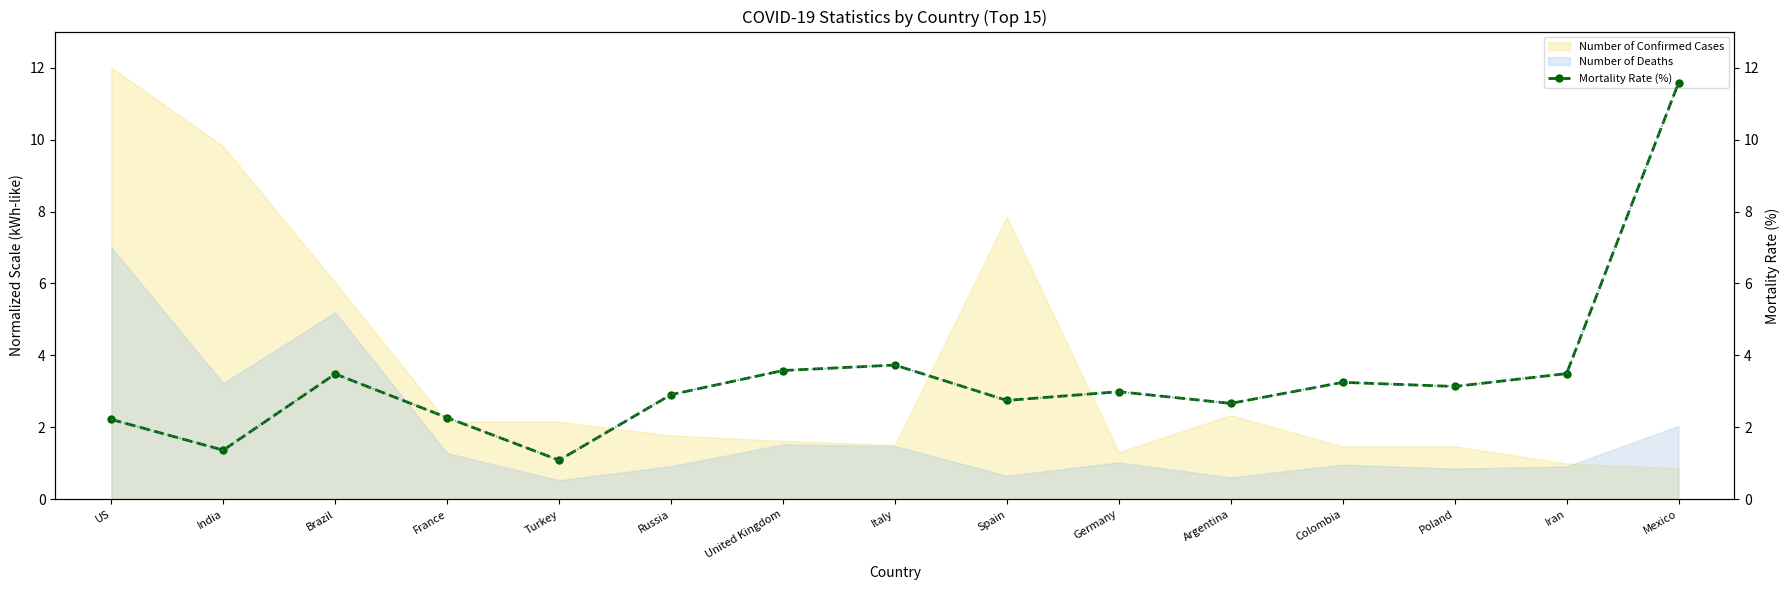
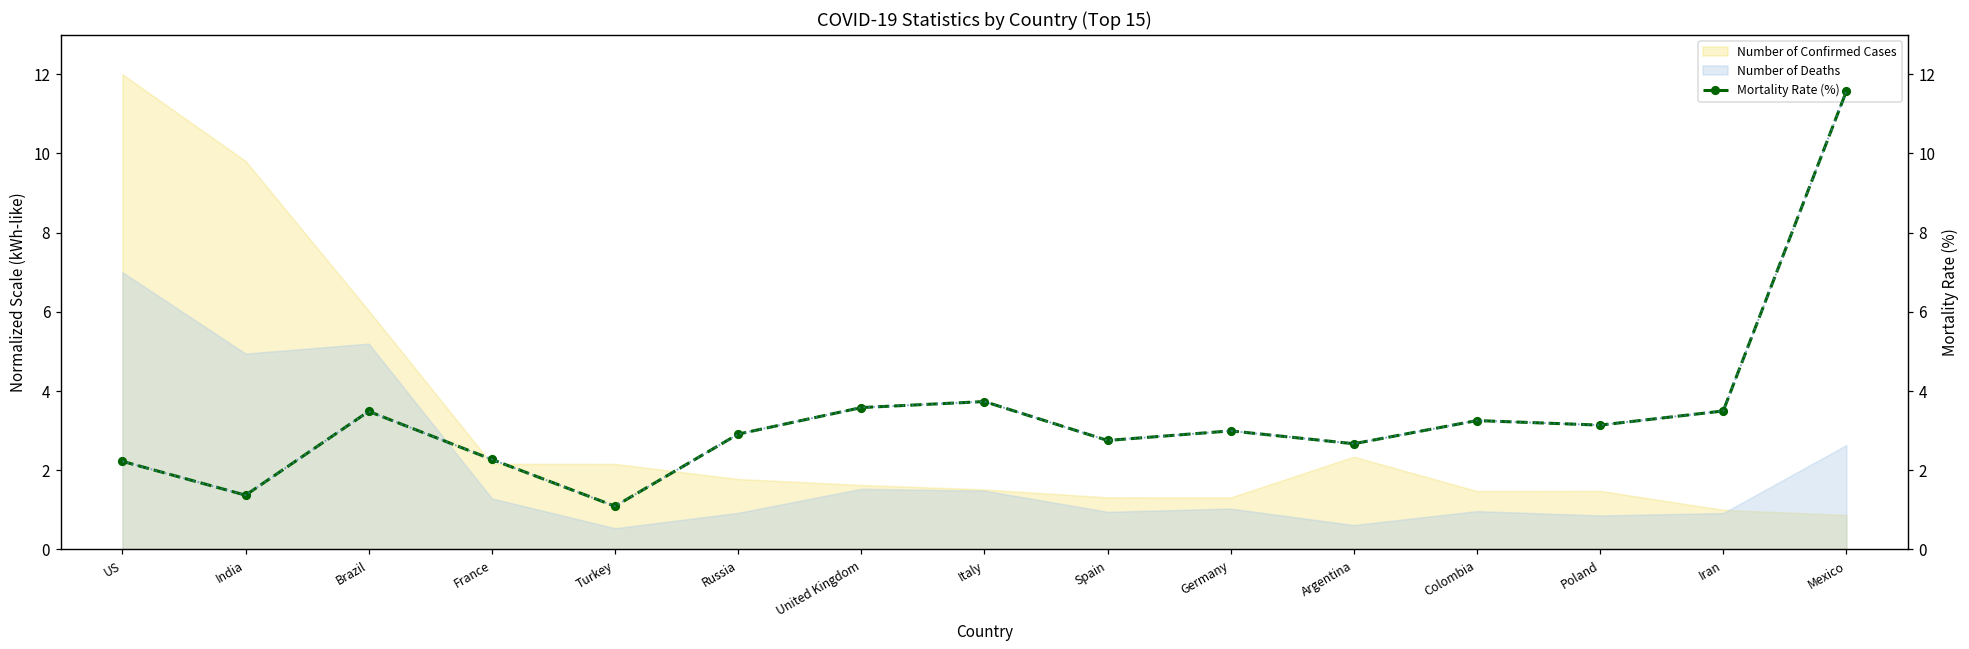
Number of Deaths, India: 3.2 -> 4.9
Number of Confirmed Cases, Spain: 7.8 -> 1.3
Number of Deaths, Spain: 0.7 -> 0.9
Number of Deaths, Mexico: 2.0 -> 2.6
